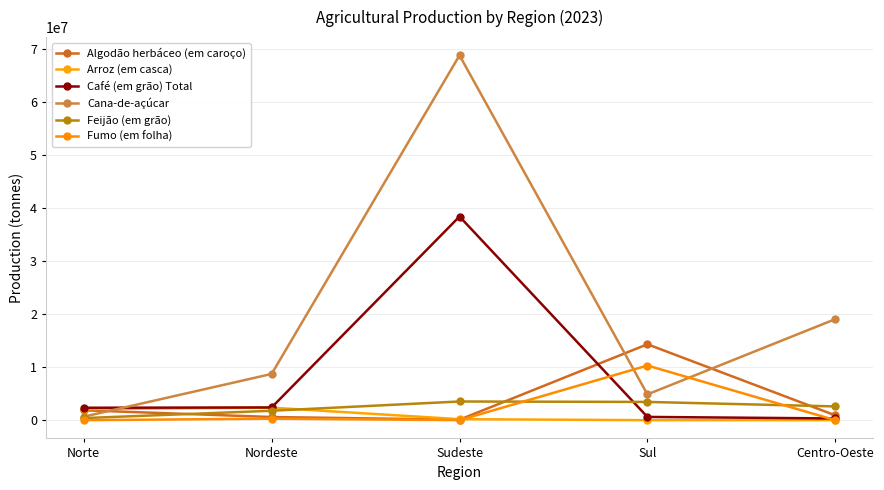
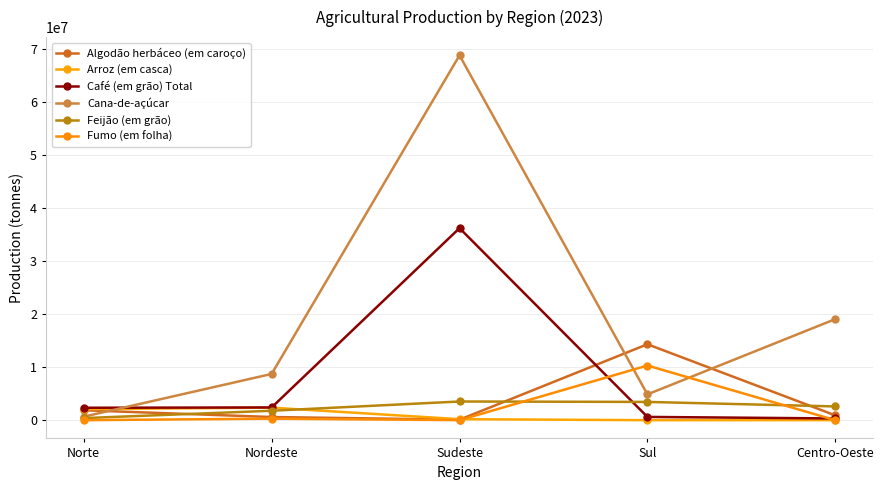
Café (em grão) Total, Sudeste: 38000000 -> 36000000
